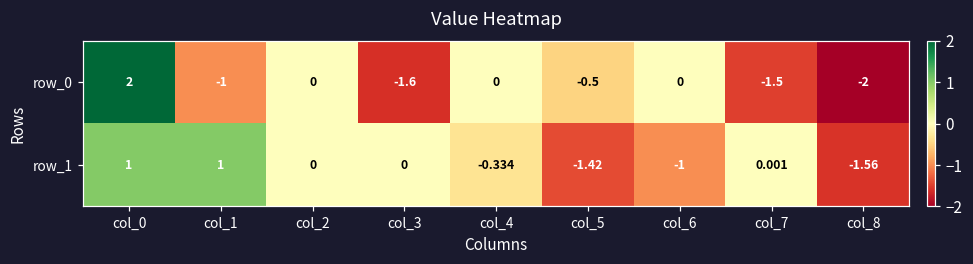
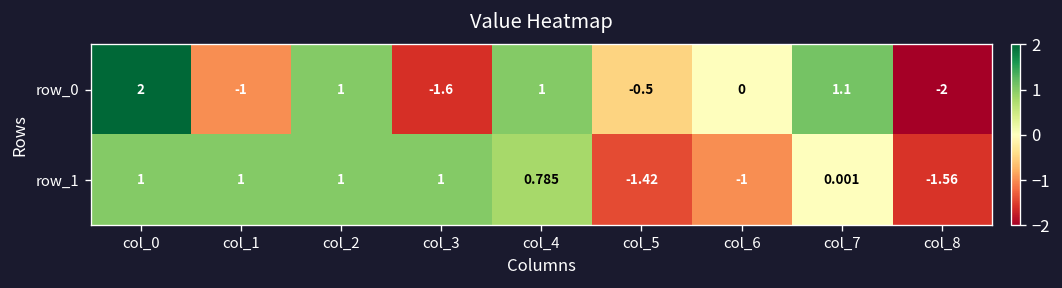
row_0, col_2: 0 -> 1
row_0, col_4: 0 -> 1
row_0, col_7: -1.5 -> 1.1
row_1, col_2: 0 -> 1
row_1, col_3: 0 -> 1
row_1, col_4: -0.334 -> 0.785
